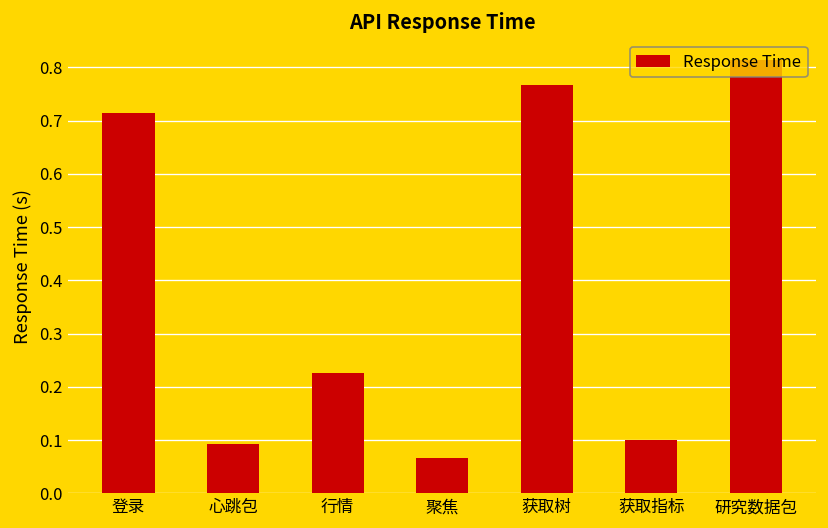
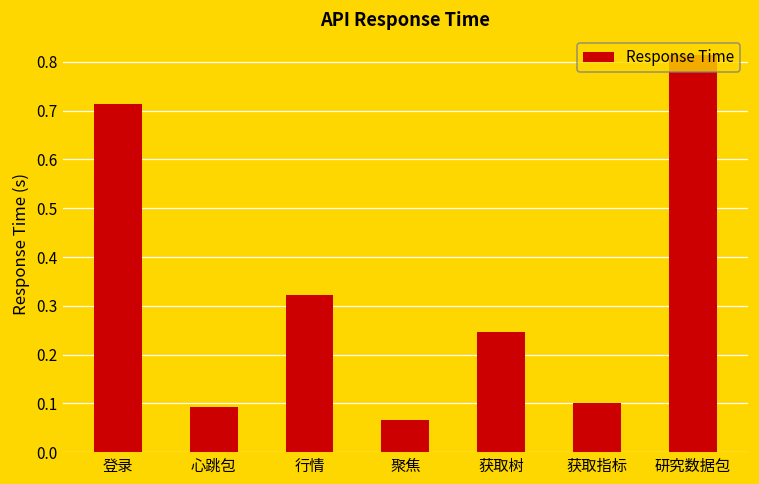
行情: 0.23 -> 0.32
获取树: 0.77 -> 0.25
